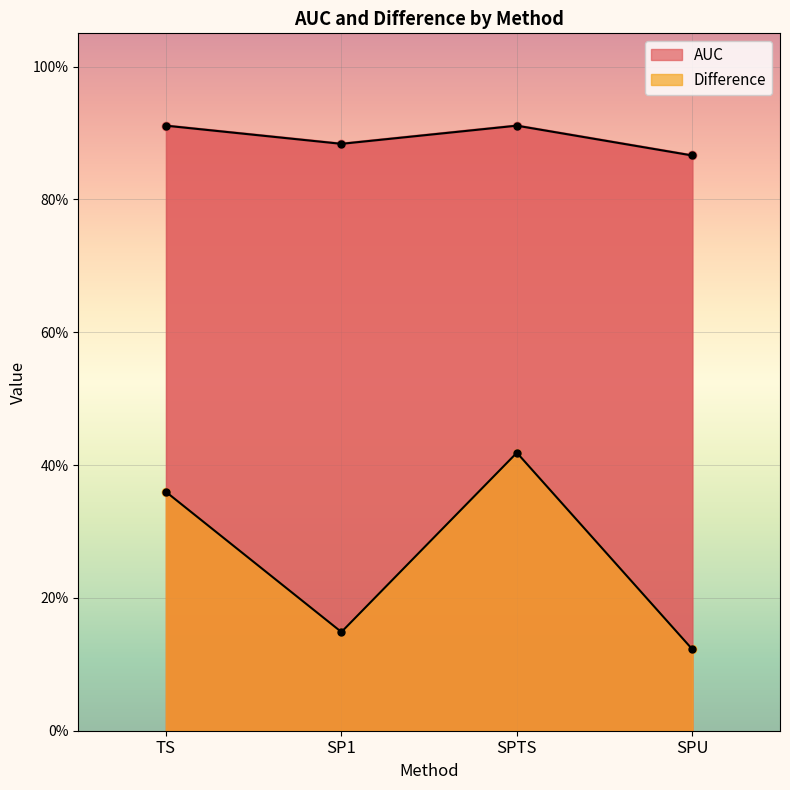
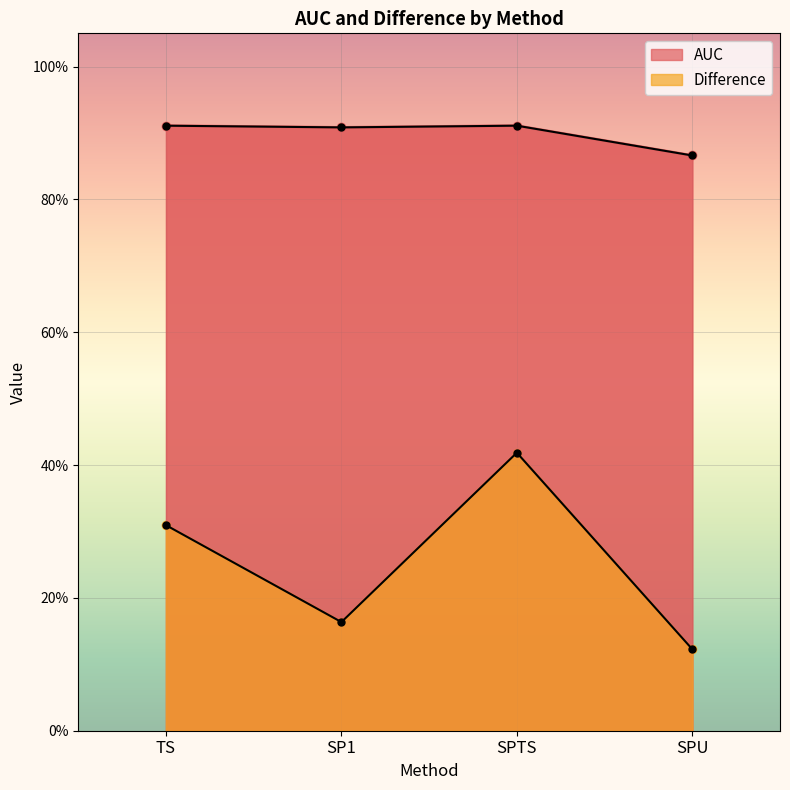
Difference, TS: 36% -> 31%
AUC, SP1: 88% -> 91%
Difference, SP1: 15% -> 16%
